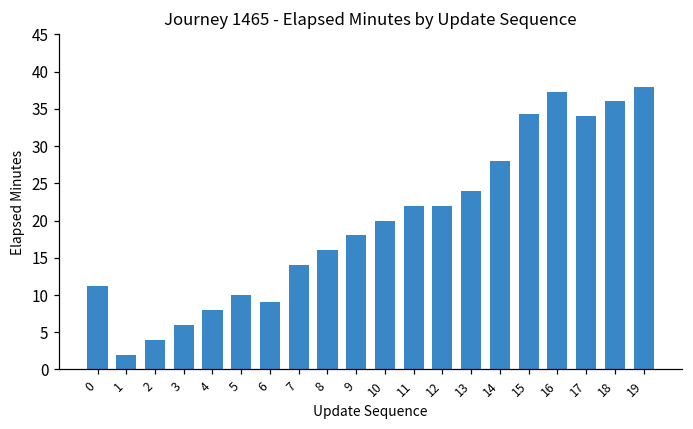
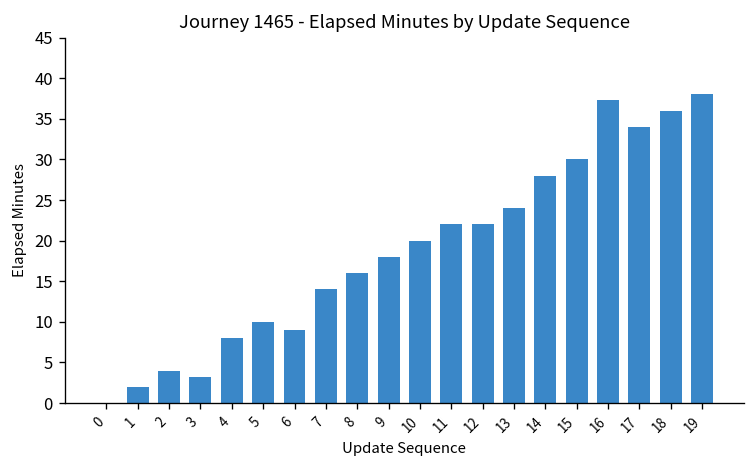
0: 11 -> 0
3: 6 -> 3
15: 34 -> 30
